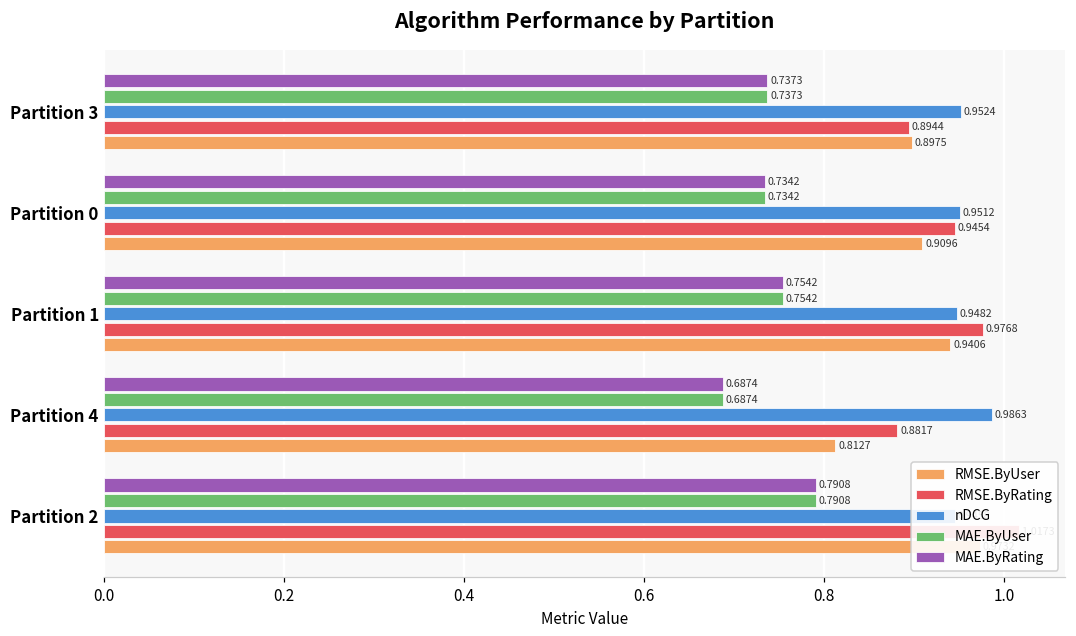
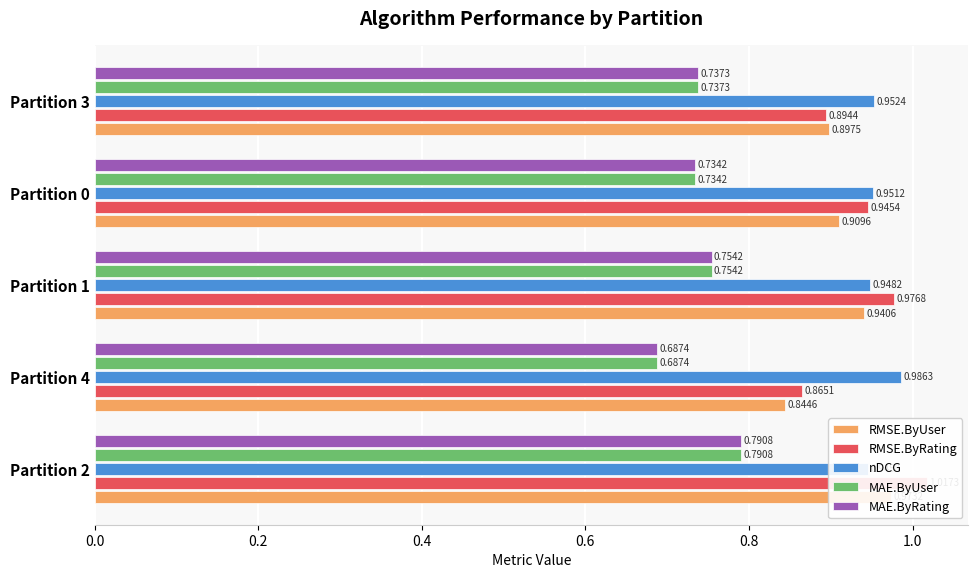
RMSE.ByRating, Partition 4: 0.8817 -> 0.8651
RMSE.ByUser, Partition 4: 0.8127 -> 0.8446
